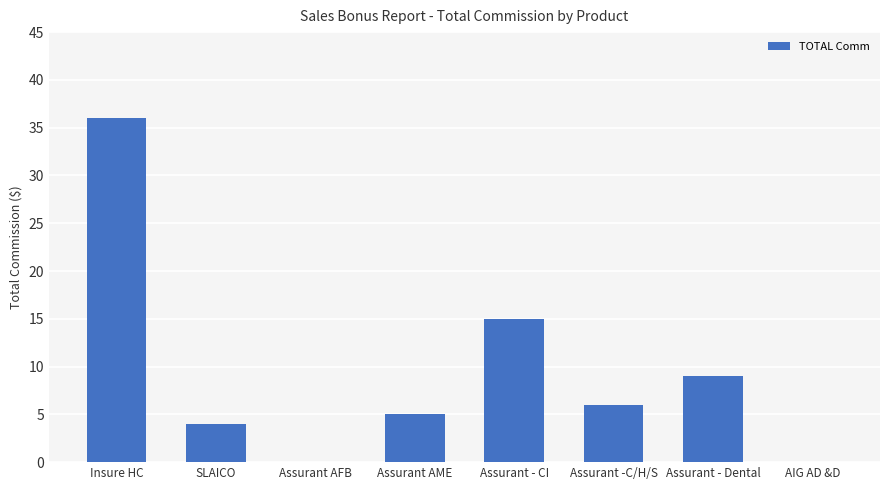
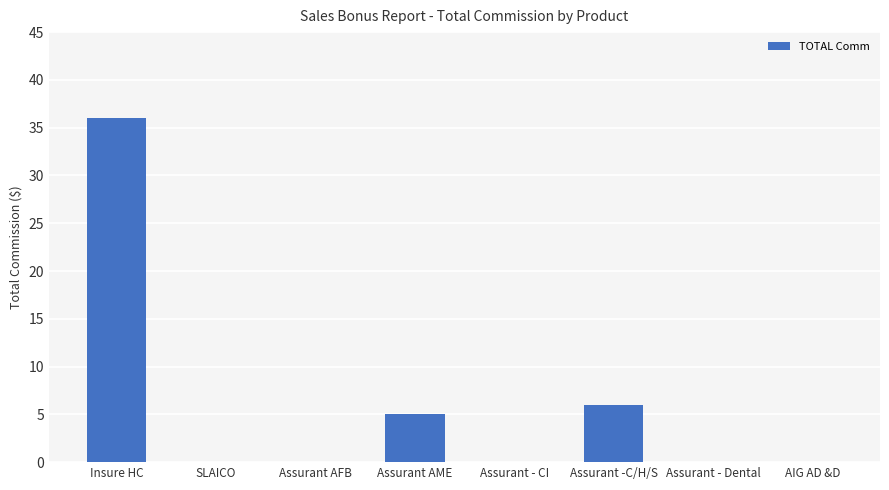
SLAICO: 4 -> 0
Assurant - CI: 15 -> 0
Assurant - Dental: 9 -> 0
